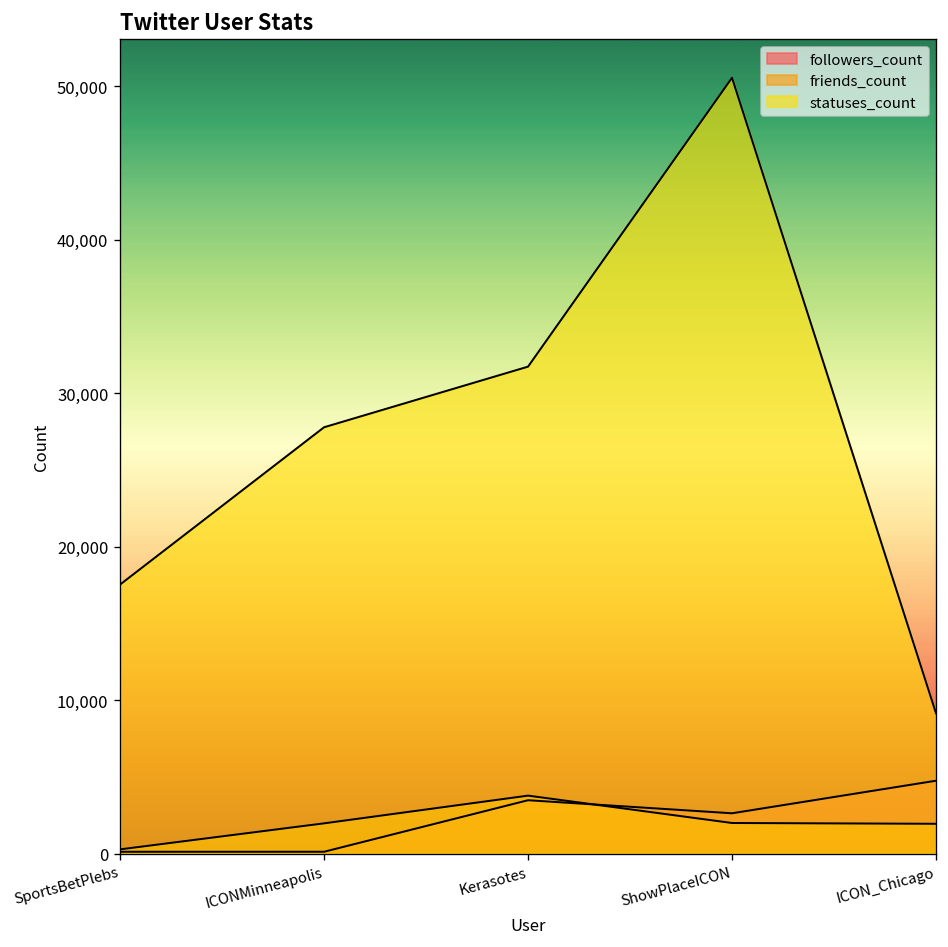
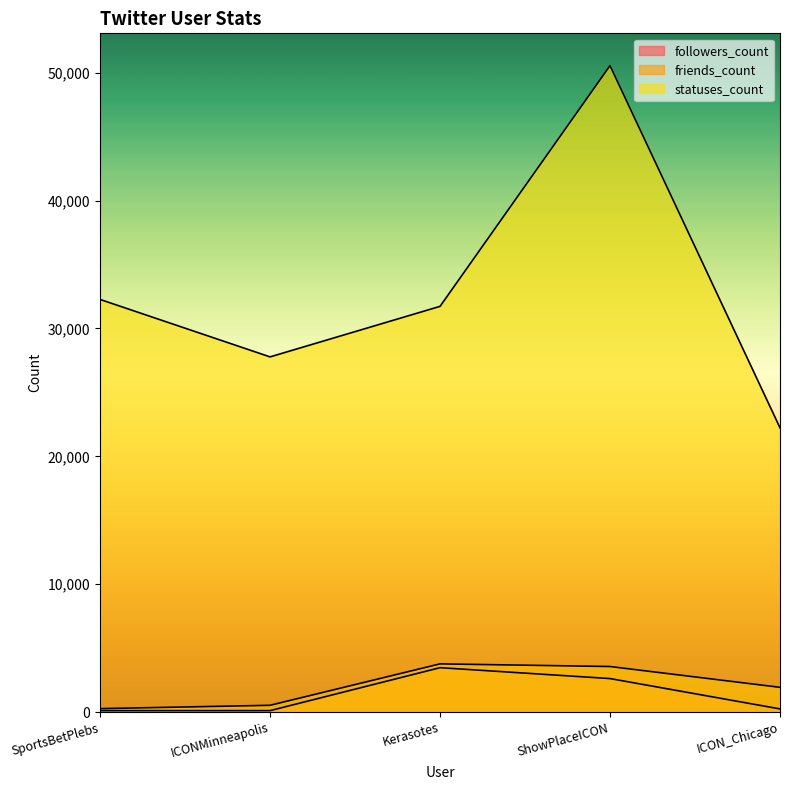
statuses_count, SportsBetPlebs: 17,500 -> 32,300
friends_count, ICONMinneapolis: 2,000 -> 500
friends_count, ShowPlaceICON: 2,000 -> 3,600
followers_count, ICON_Chicago: 4,700 -> 200
statuses_count, ICON_Chicago: 9,100 -> 22,200
